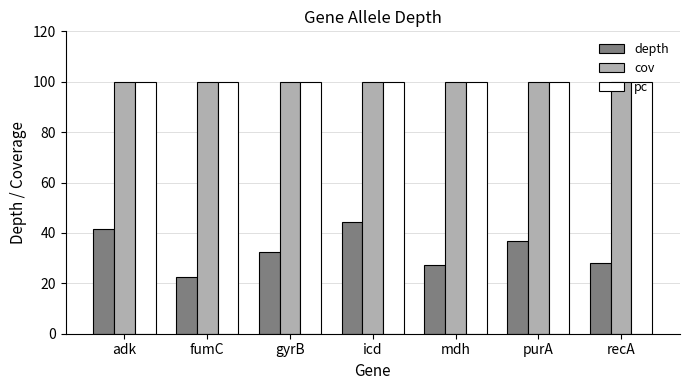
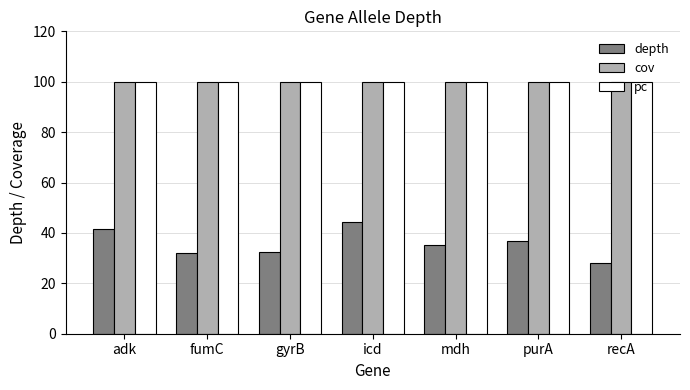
depth, fumC: 22 -> 32
depth, mdh: 27 -> 35
